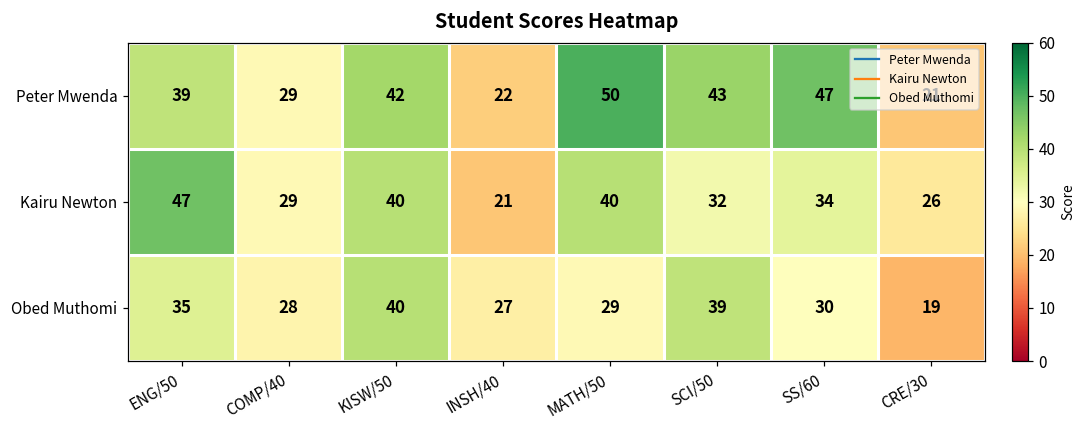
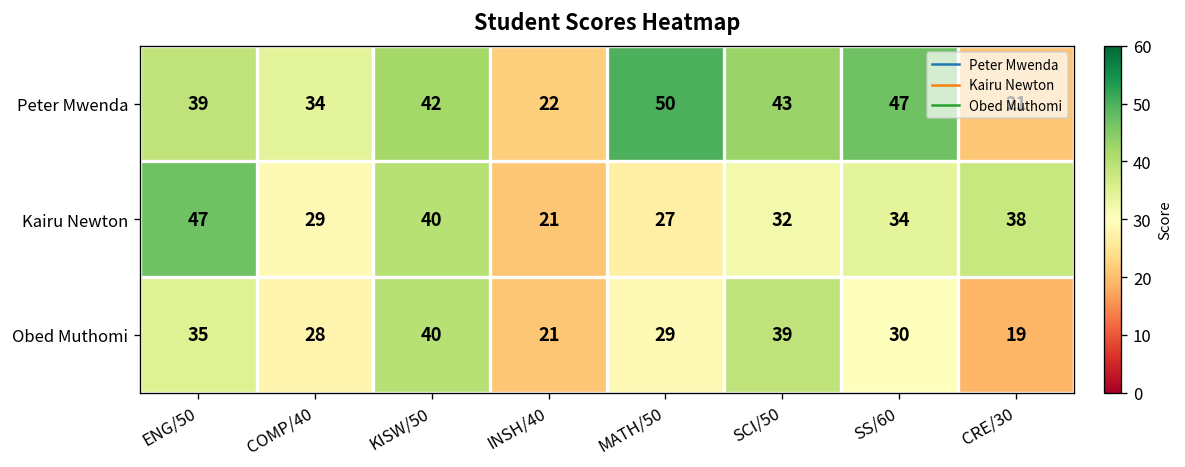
Peter Mwenda, COMP/40: 29 -> 34
Kairu Newton, MATH/50: 40 -> 27
Kairu Newton, CRE/30: 26 -> 38
Obed Muthomi, INSH/40: 27 -> 21
